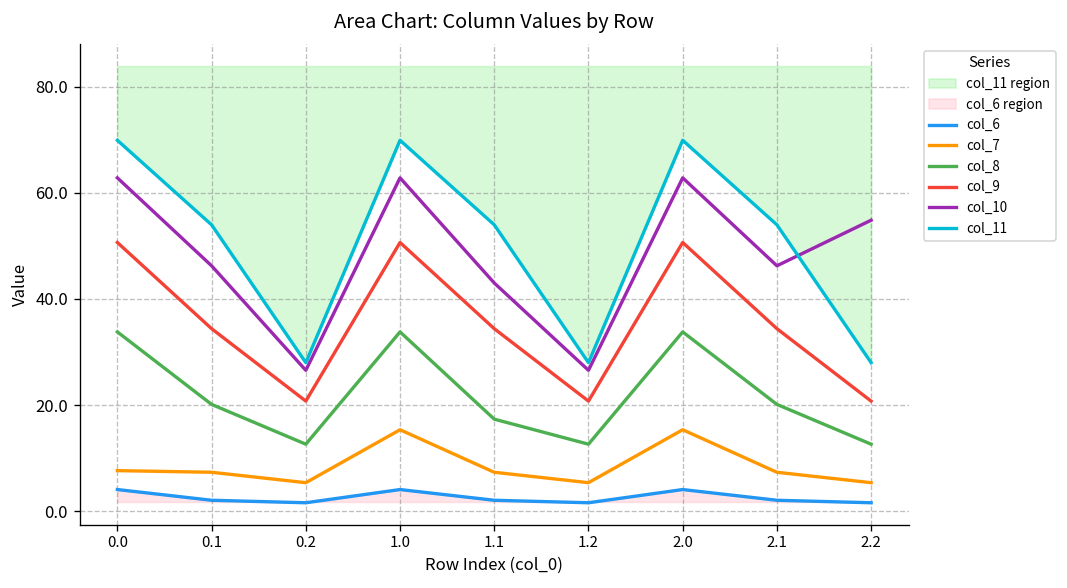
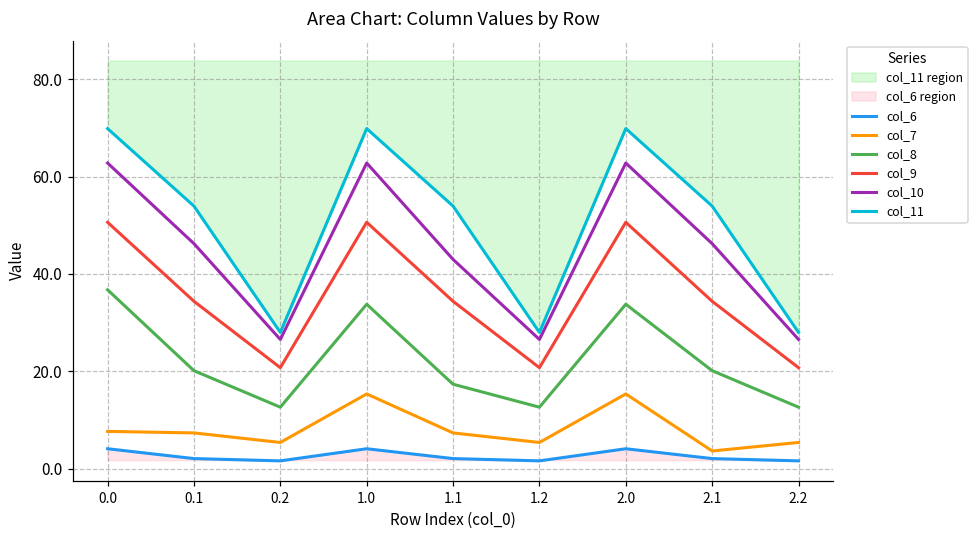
col_8, 0.0: 34 -> 37
col_7, 2.1: 7 -> 4
col_10, 2.2: 55 -> 27
